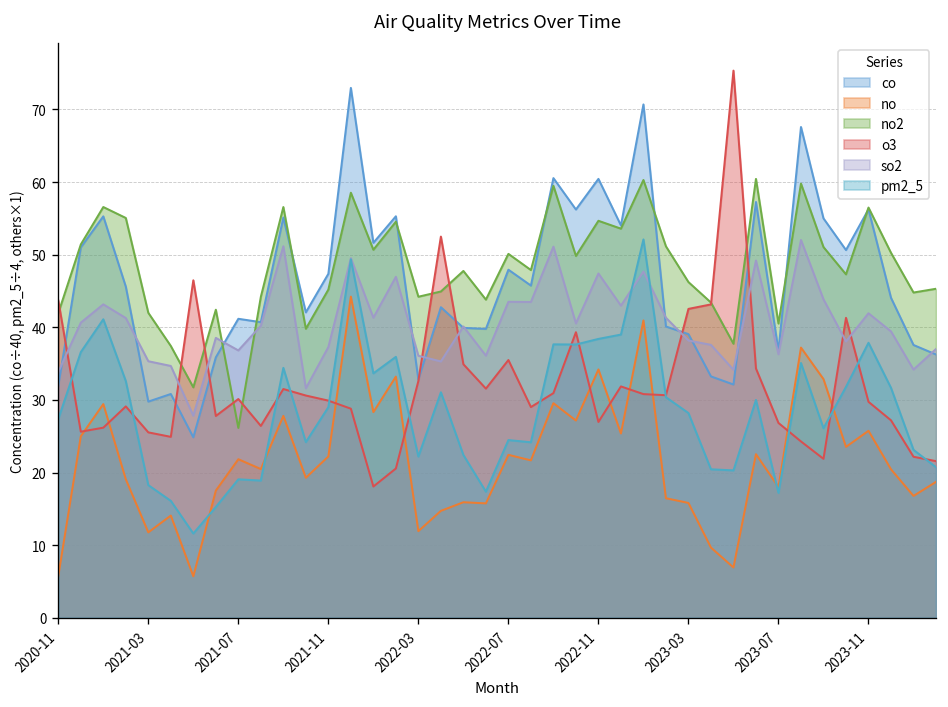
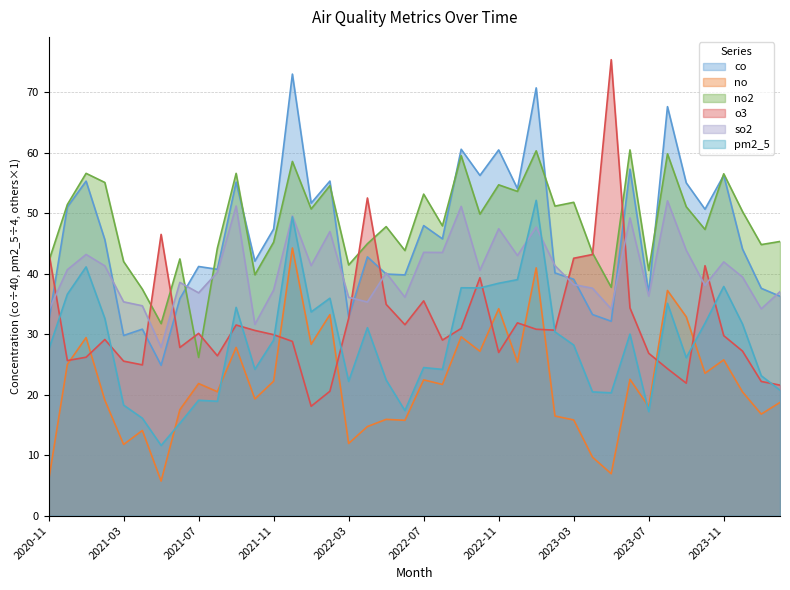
no2, 2022-03: 44 -> 41
no2, 2022-07: 50 -> 53
no2, 2023-03: 46 -> 52
